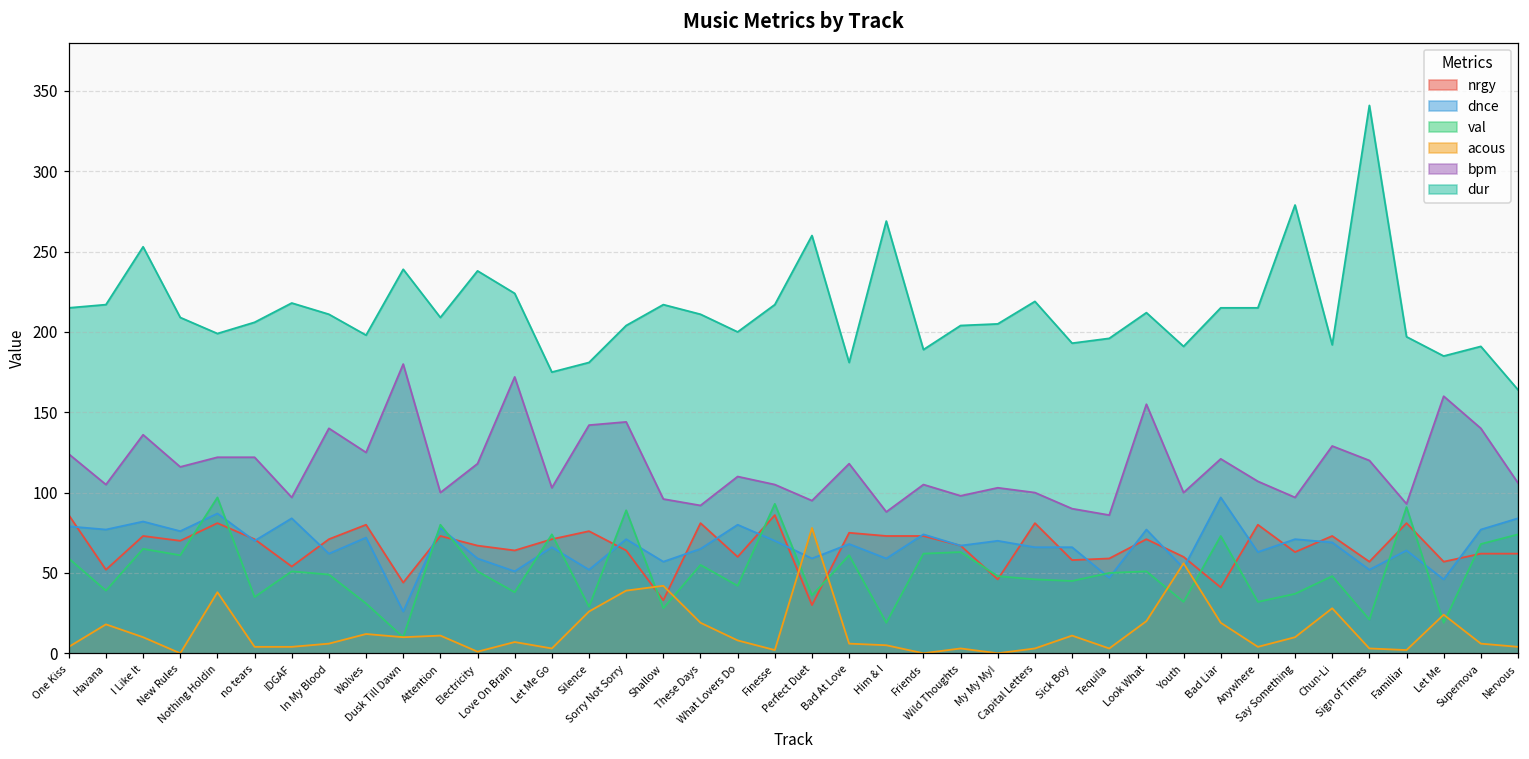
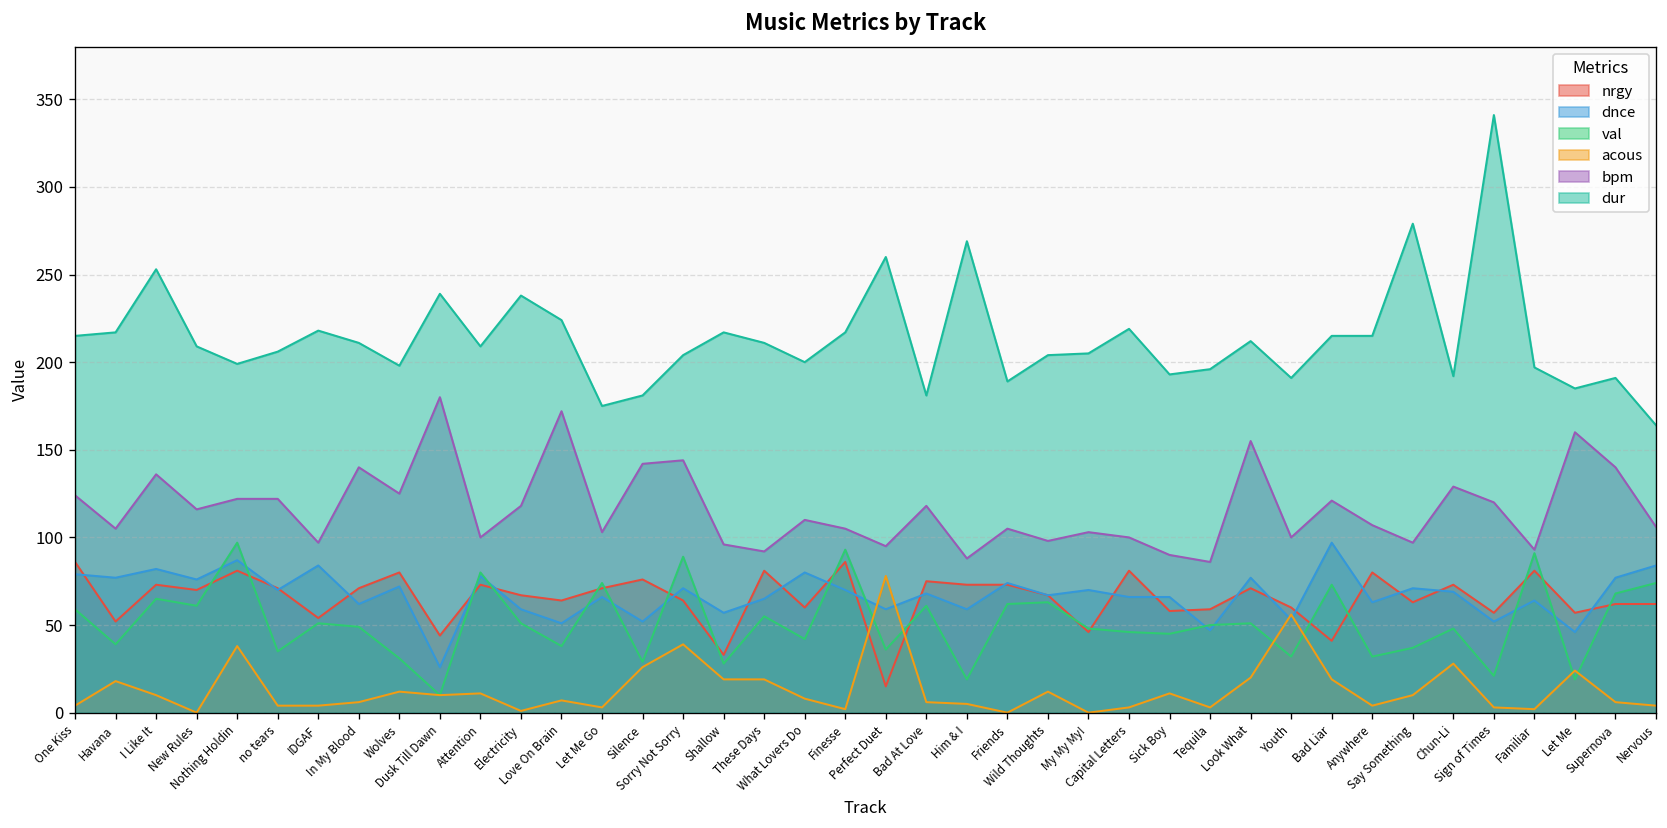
acous, Shallow: 42 -> 19
nrgy, Perfect Duet: 30 -> 15
acous, Wild Thoughts: 3 -> 12
